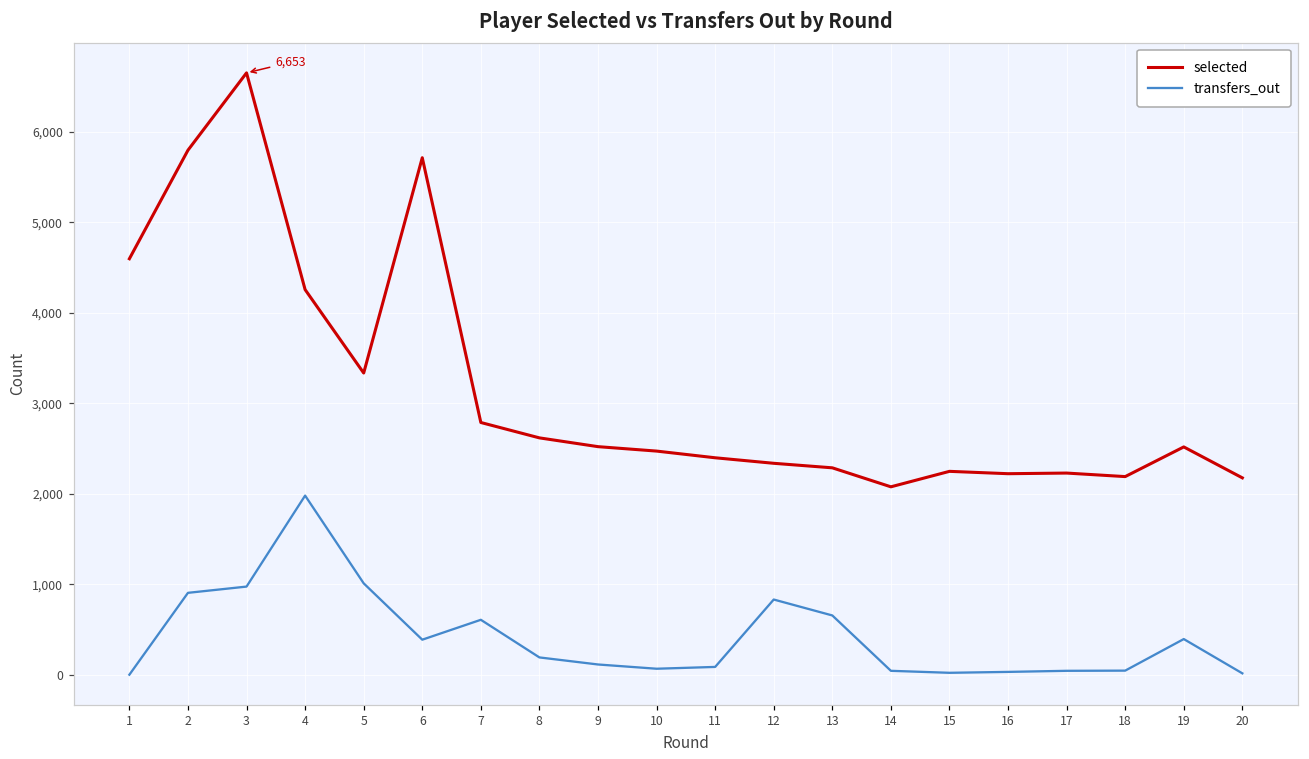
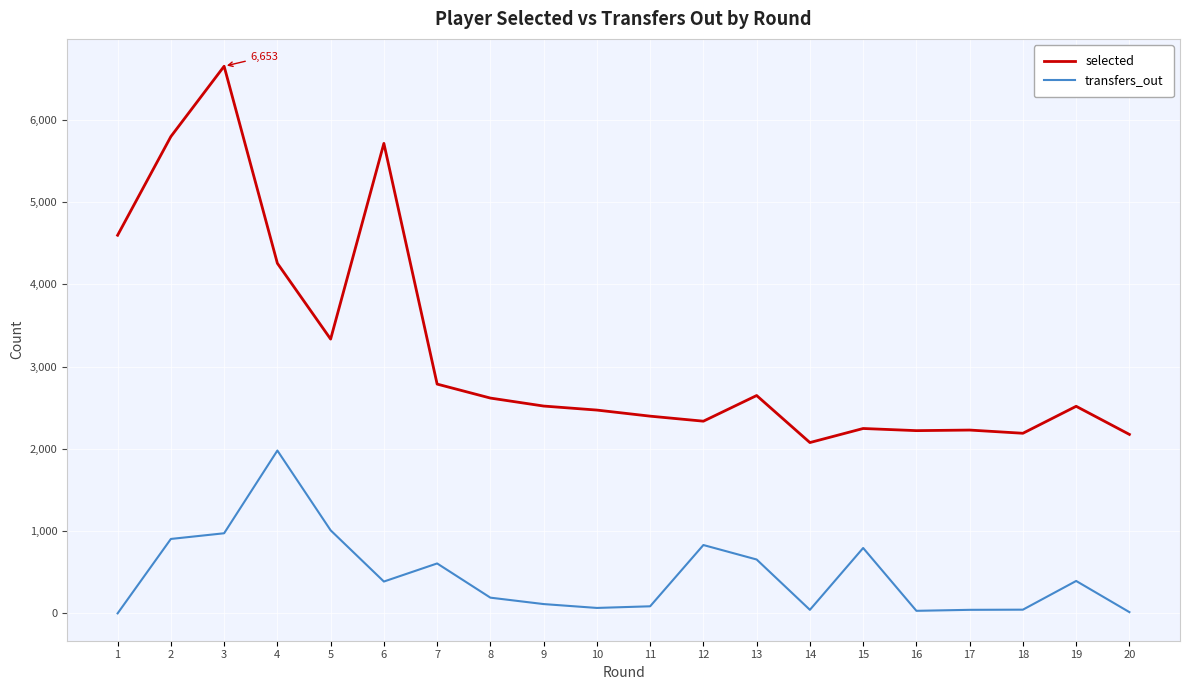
selected, 13: 2,300 -> 2,600
transfers_out, 15: 0 -> 800
